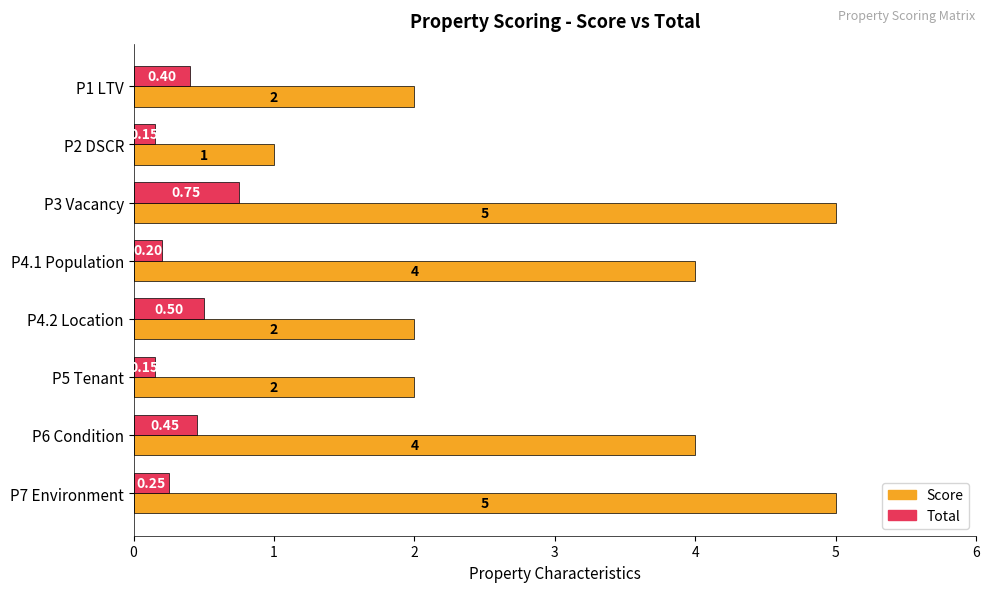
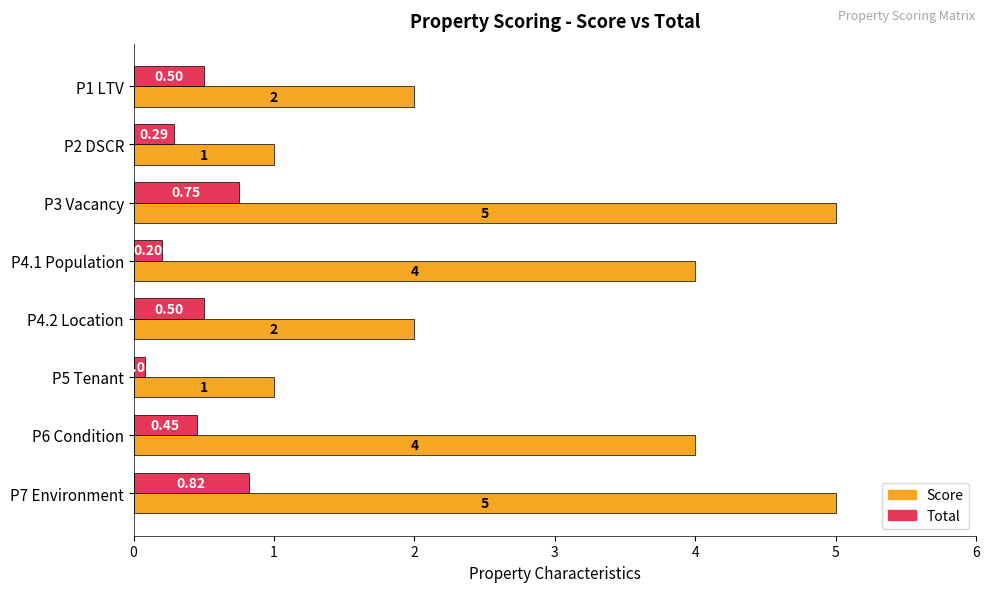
Total, P1 LTV: 0.40 -> 0.50
Total, P2 DSCR: 0.15 -> 0.29
Total, P5 Tenant: 0.15 -> 0.08
Score, P5 Tenant: 2 -> 1
Total, P7 Environment: 0.25 -> 0.82
